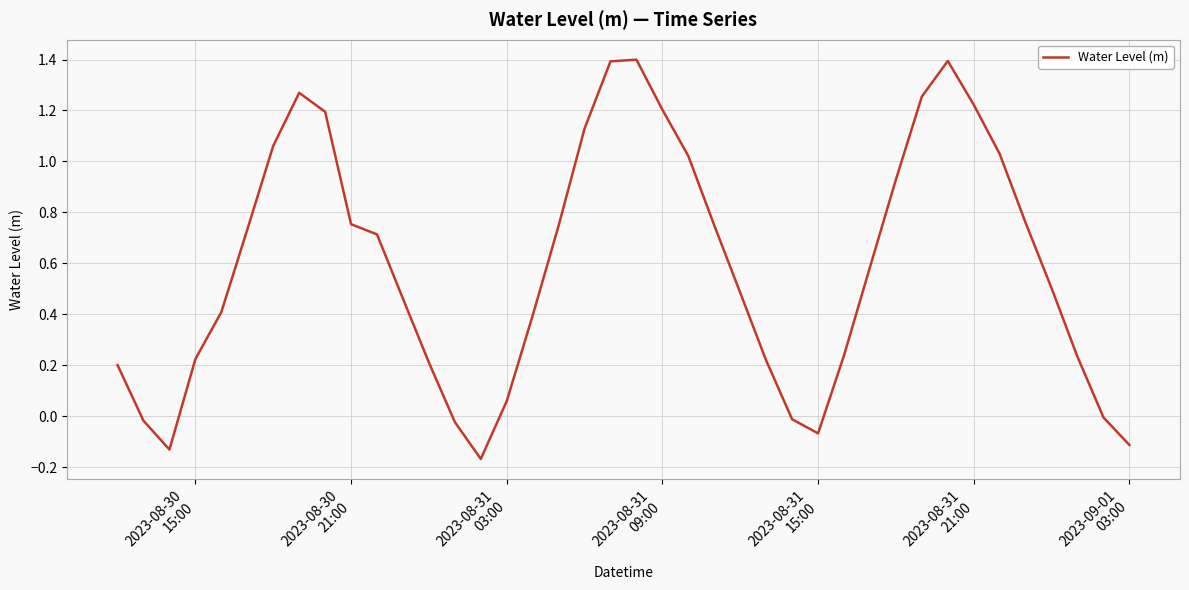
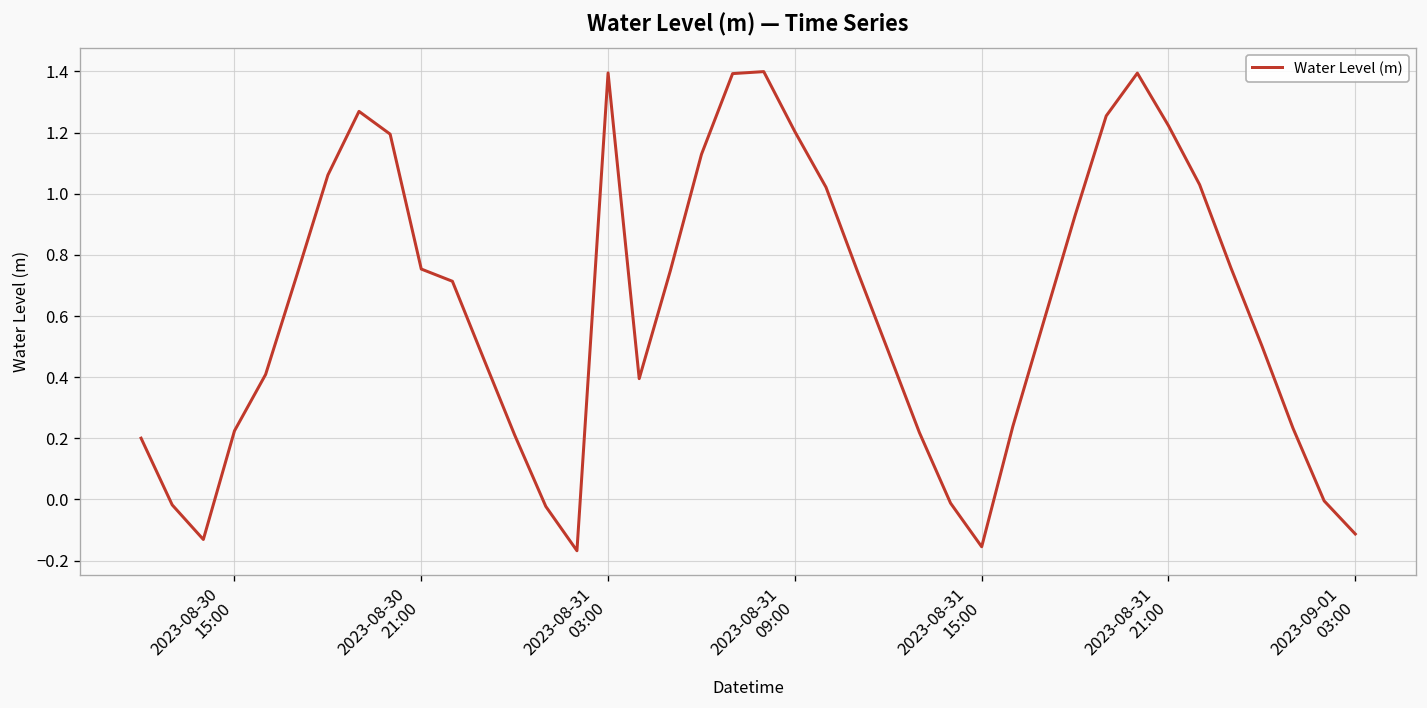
2023-08-31 03:00: 0.06 -> 1.40
2023-08-31 15:00: -0.07 -> -0.15
